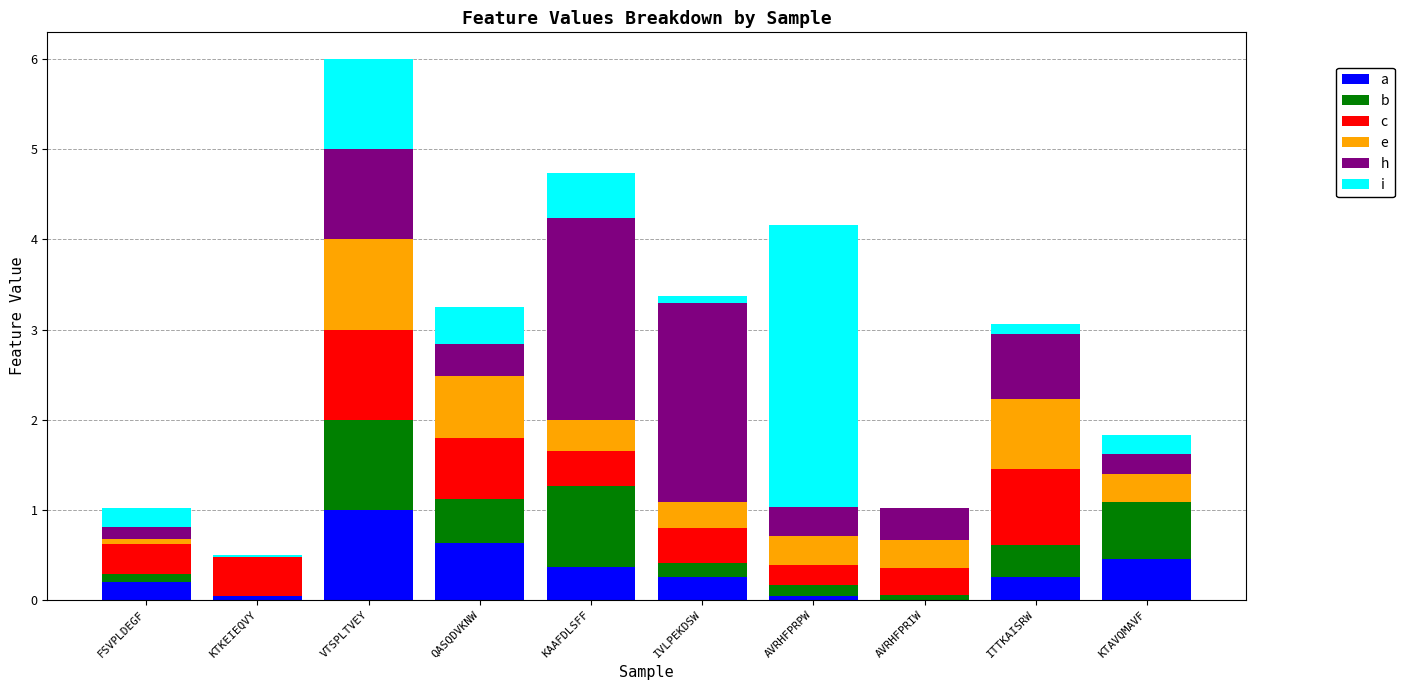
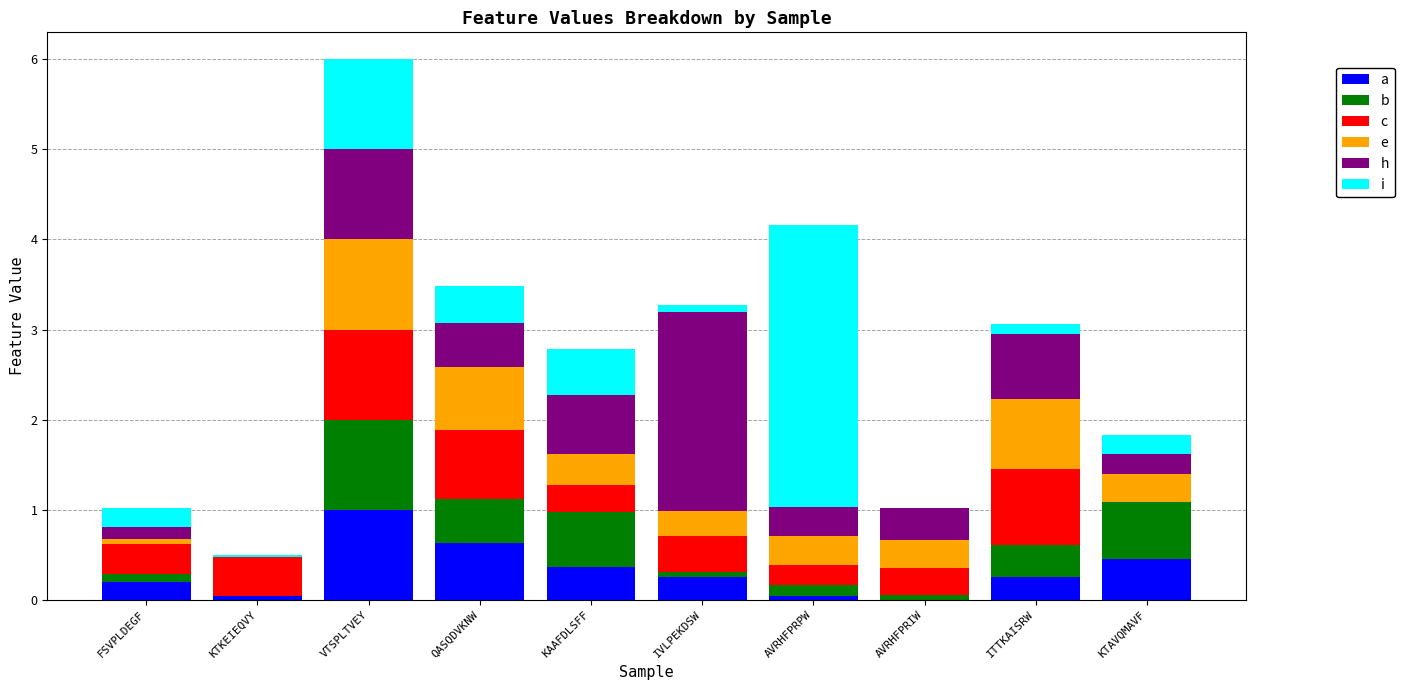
c, QASQDVKNW: 0.7 -> 0.8
h, QASQDVKNW: 0.4 -> 0.5
b, KAAFDLSFF: 0.9 -> 0.6
c, KAAFDLSFF: 0.4 -> 0.3
h, KAAFDLSFF: 2.2 -> 0.7
b, IVLPEKDSW: 0.15 -> 0.05
